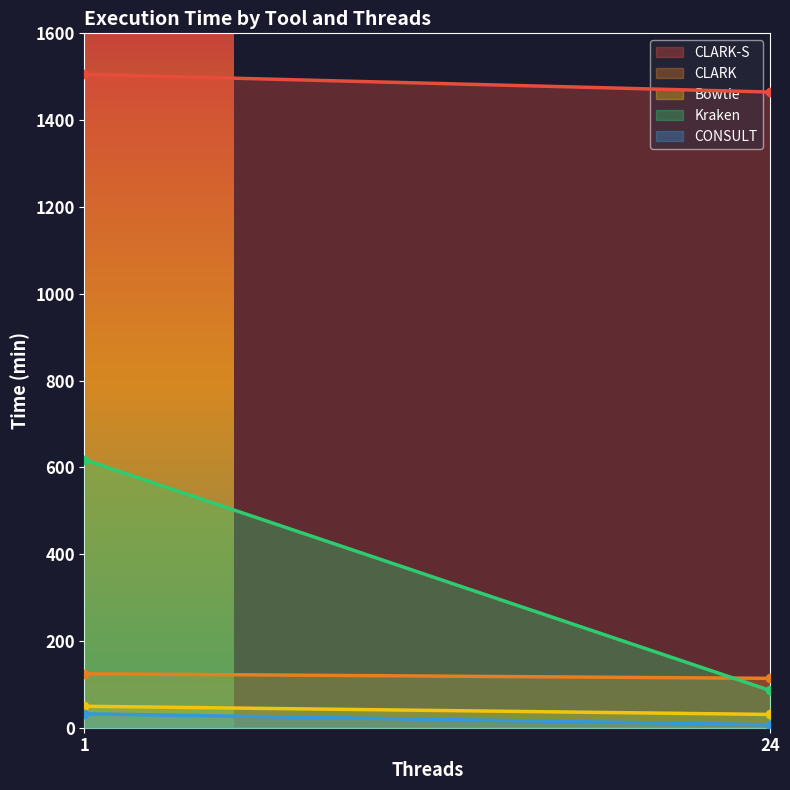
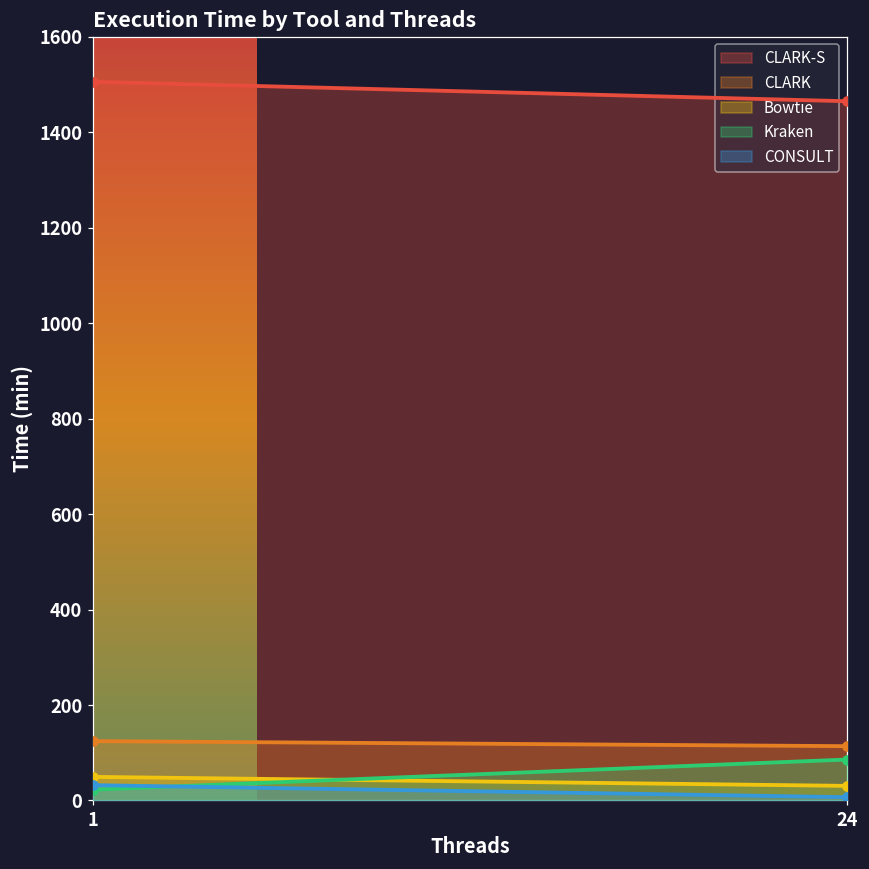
Kraken, 1: 620 -> 20
